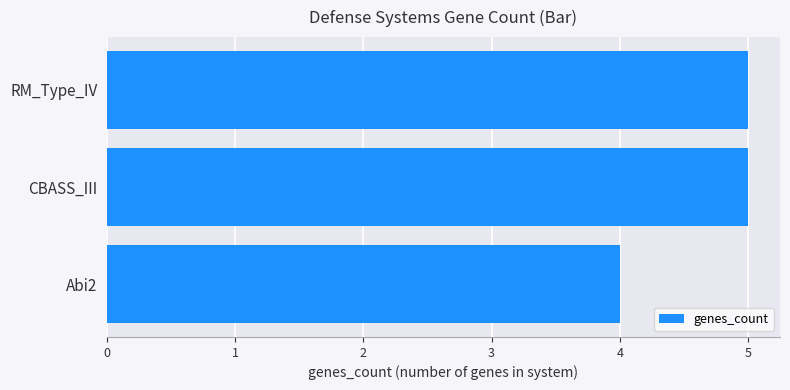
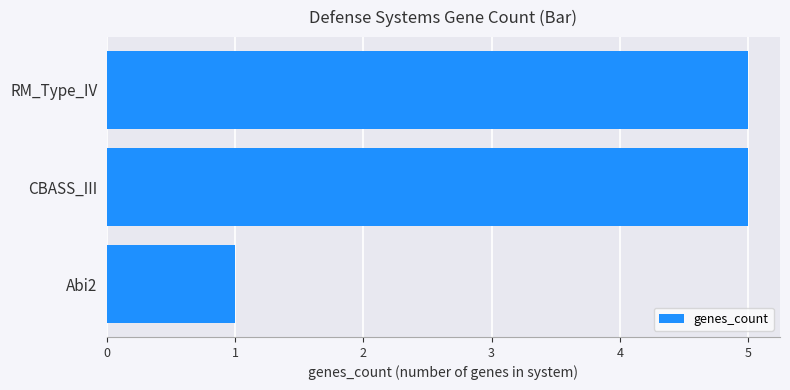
Abi2: 4 -> 1
